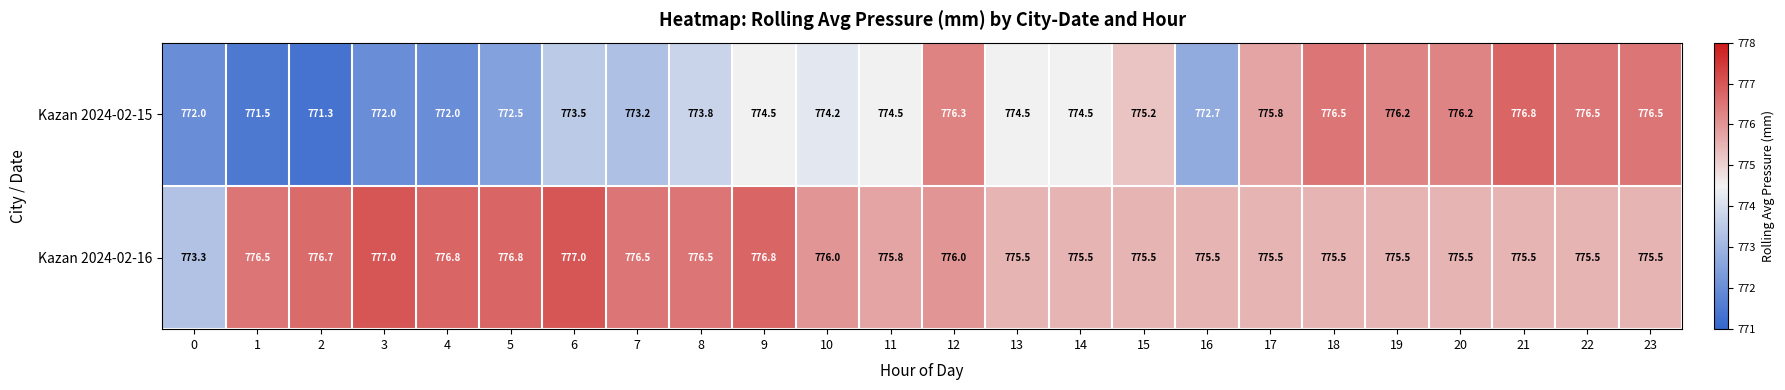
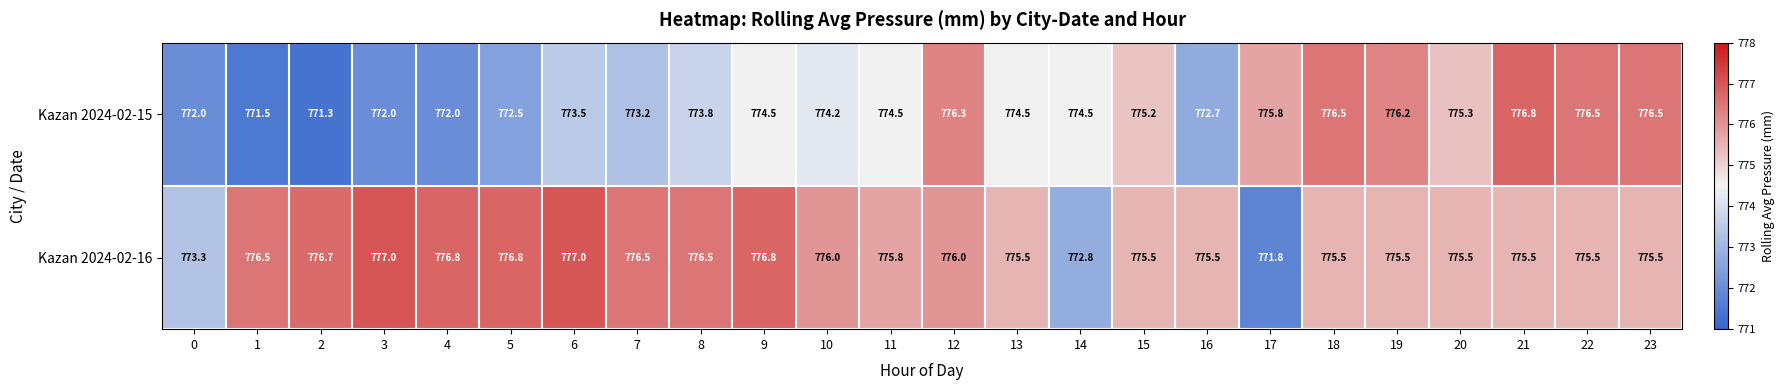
Kazan 2024-02-15, 20: 776.2 -> 775.3
Kazan 2024-02-16, 14: 775.5 -> 772.8
Kazan 2024-02-16, 17: 775.5 -> 771.8
